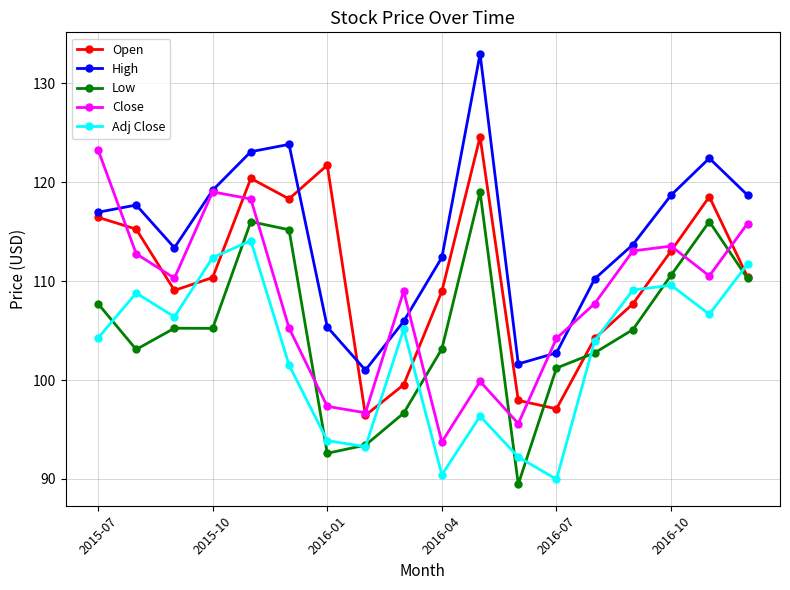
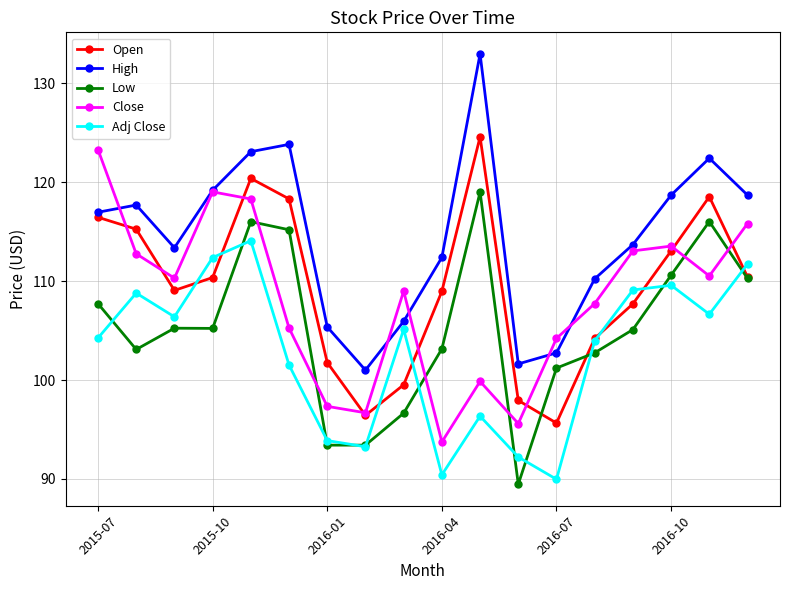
Open, 2016-01: 122 -> 102
Low, 2016-01: 92.6 -> 93.4
Open, 2016-07: 97 -> 96
